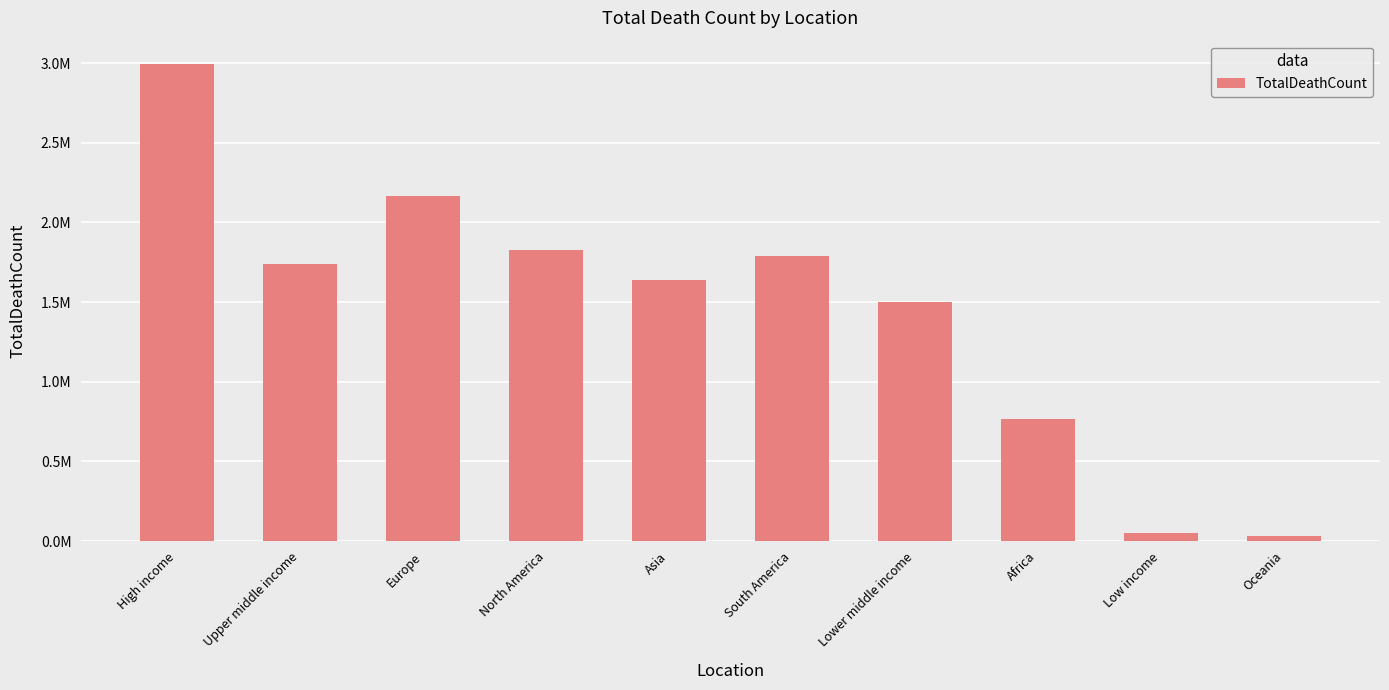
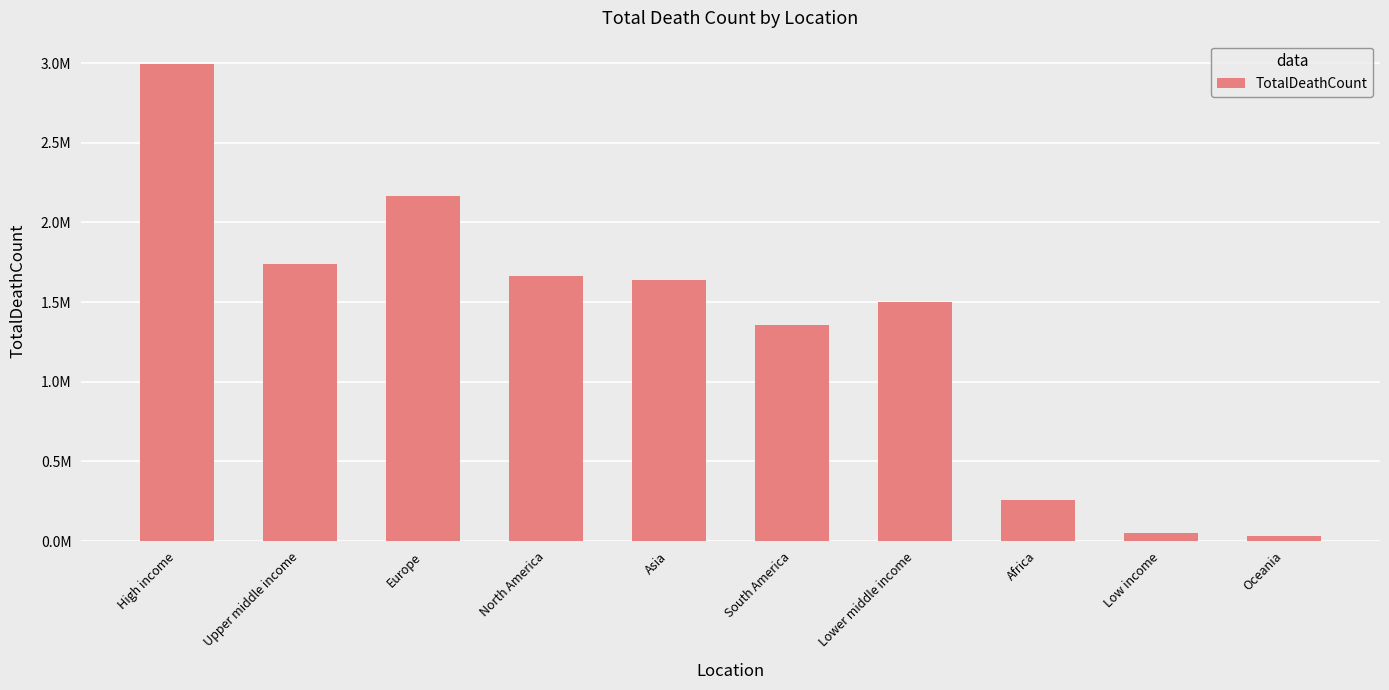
North America: 1830000 -> 1670000
South America: 1790000 -> 1360000
Africa: 760000 -> 260000
